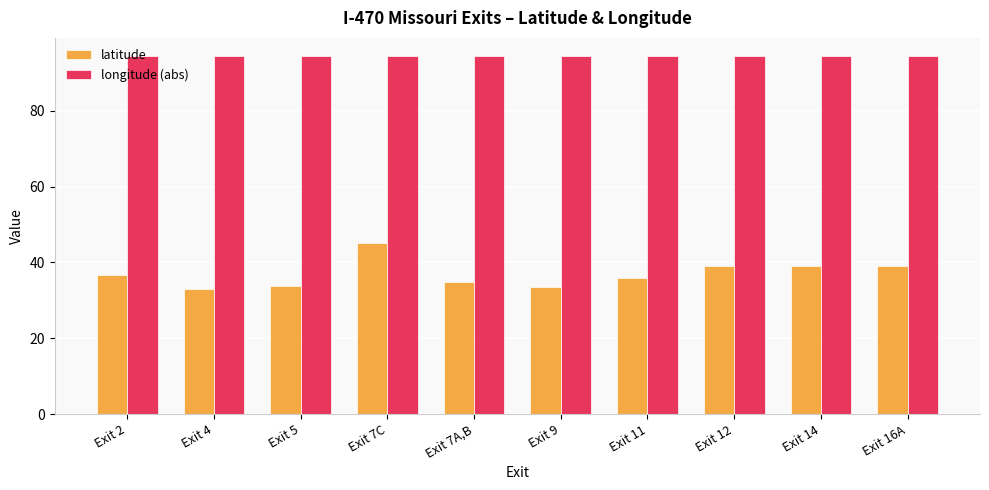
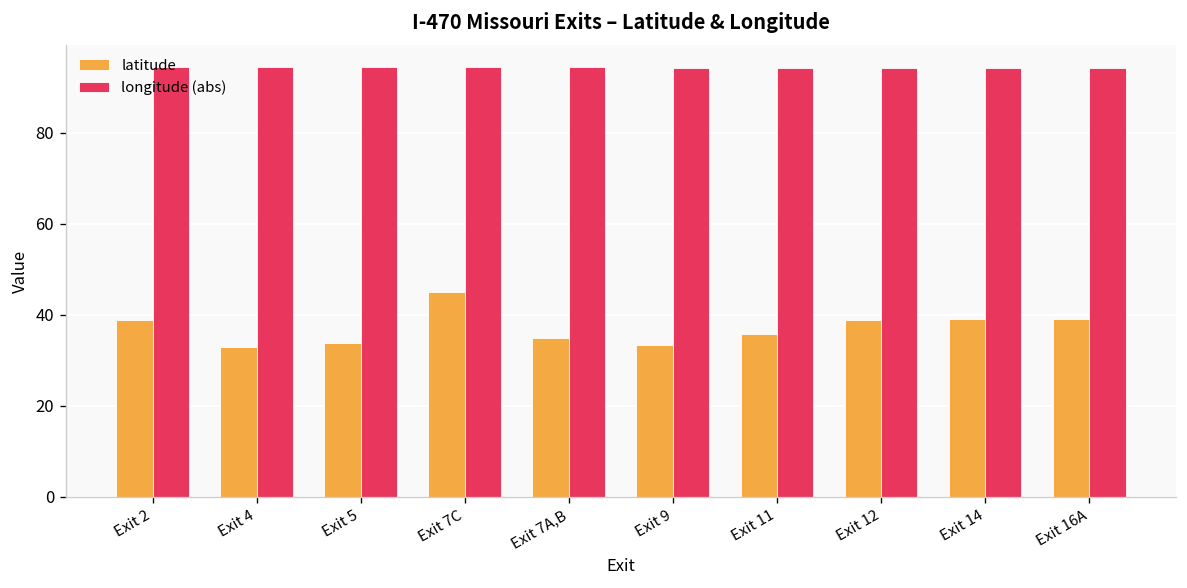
latitude, Exit 2: 37 -> 39
